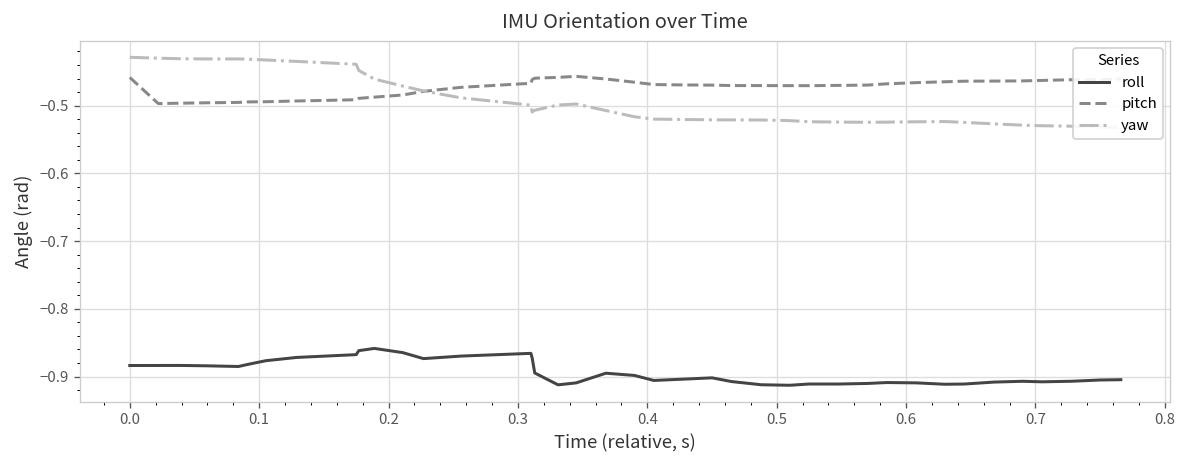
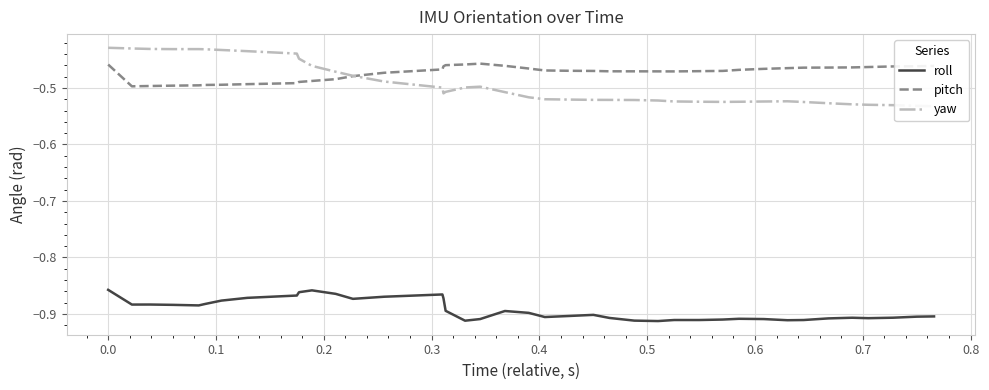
roll, 0.0: -0.88 -> -0.86
